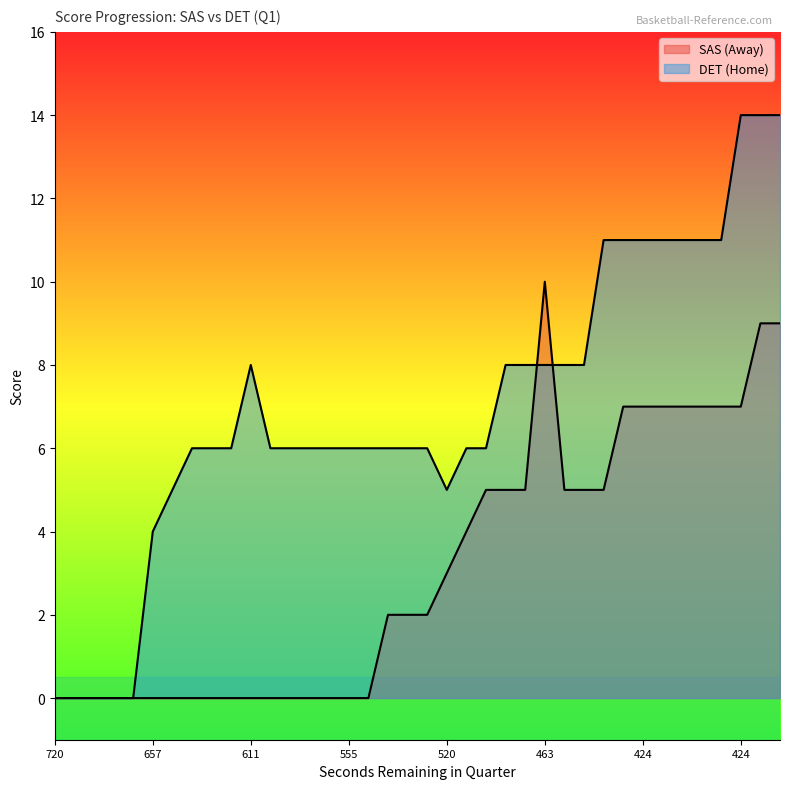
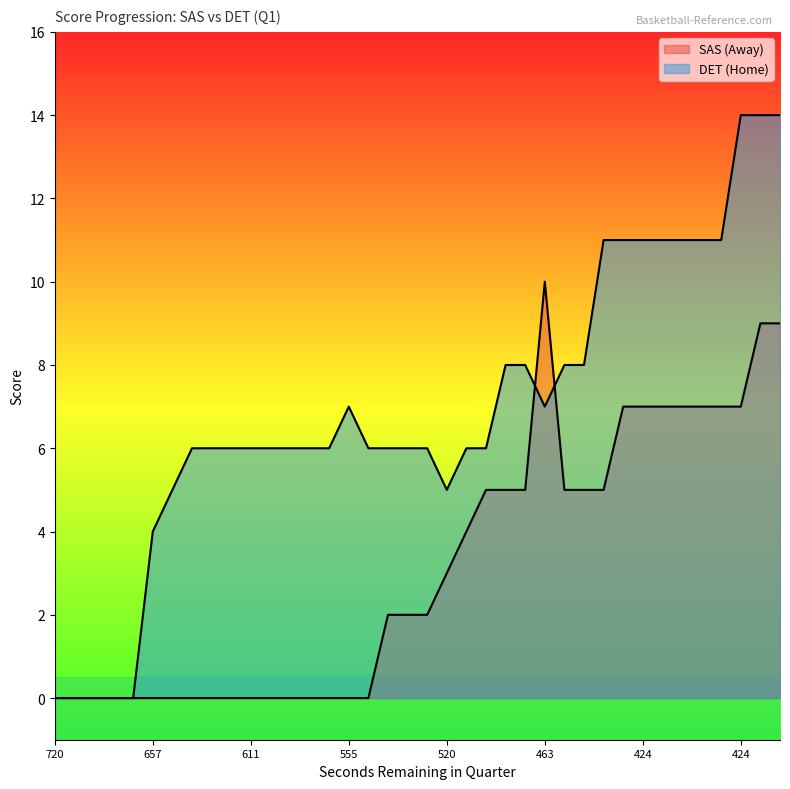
DET (Home), 611: 8 -> 6
DET (Home), 555: 6 -> 7
DET (Home), 463: 8 -> 7
